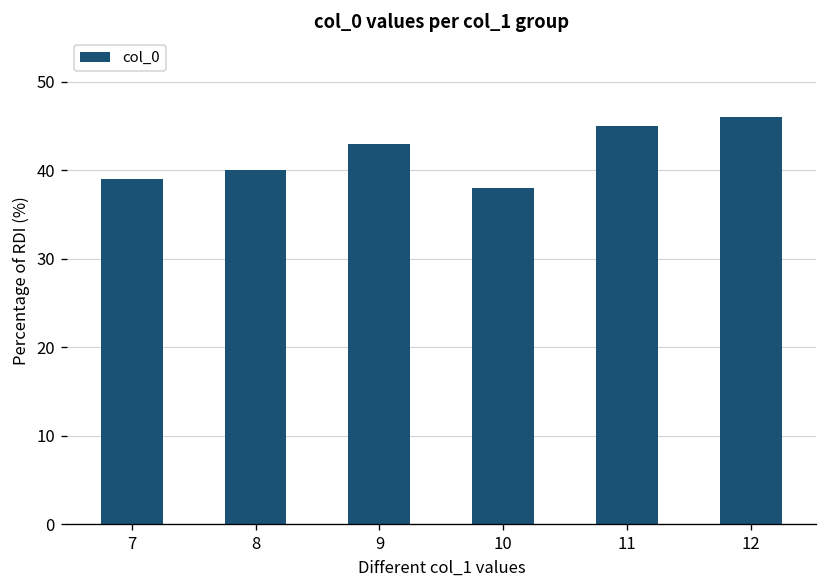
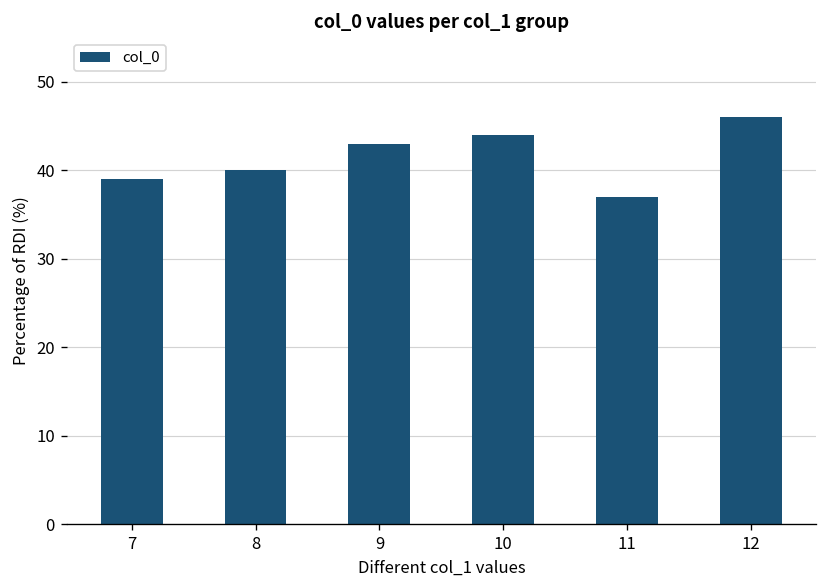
10: 38 -> 44
11: 45 -> 37
